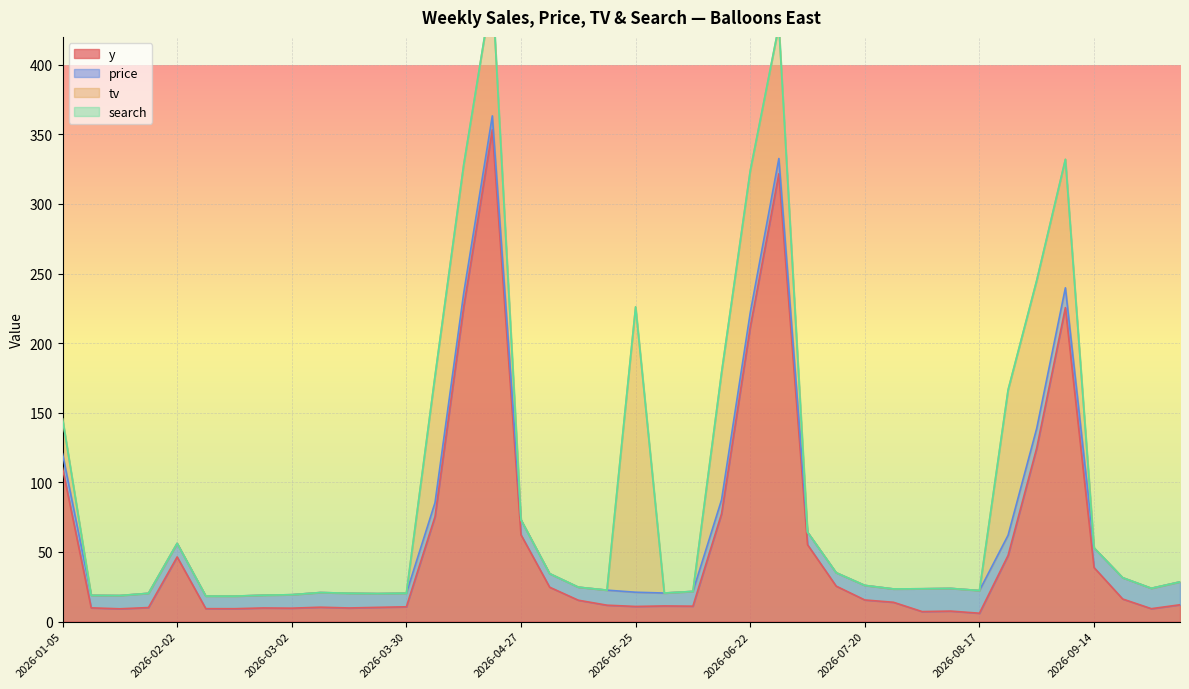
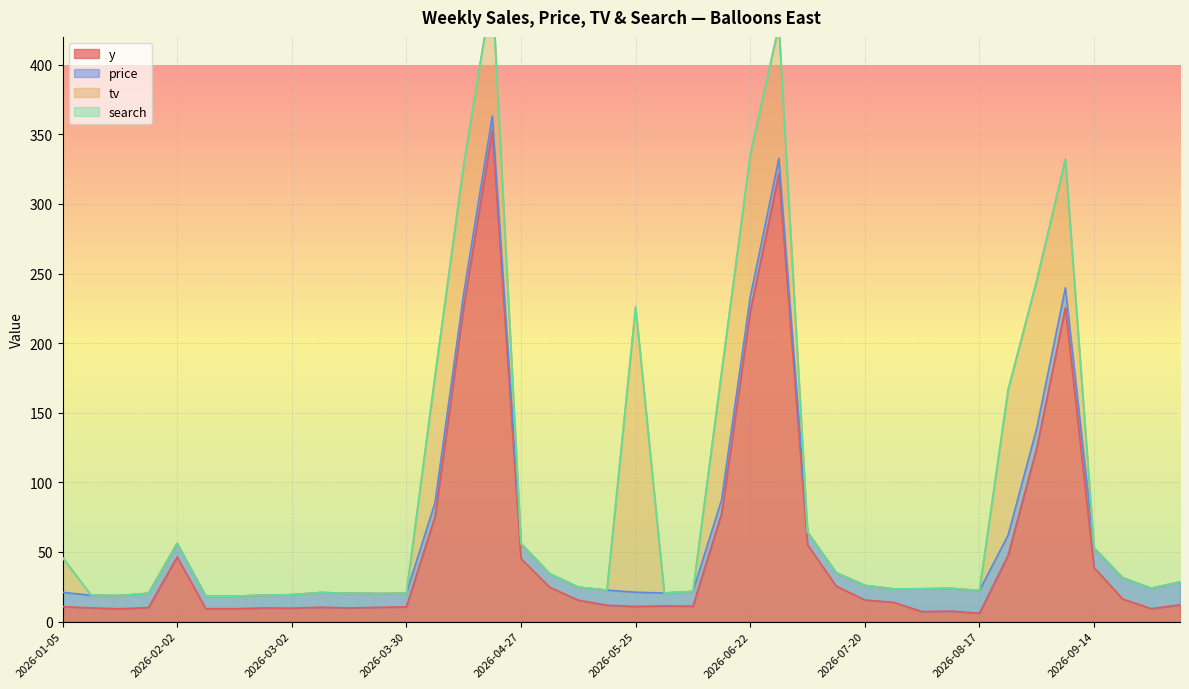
y, 2026-01-05: 110 -> 11
y, 2026-04-27: 62 -> 45
y, 2026-06-22: 211 -> 223
